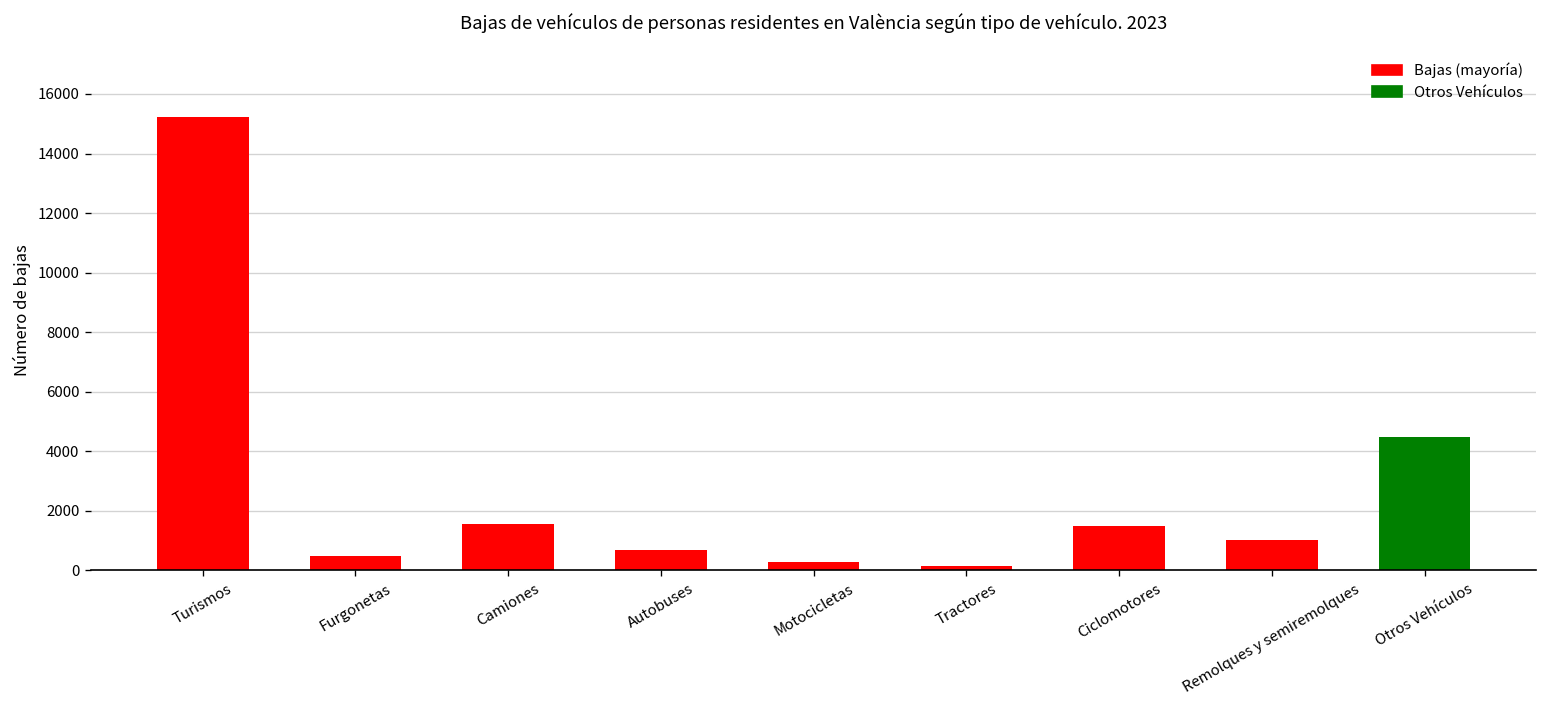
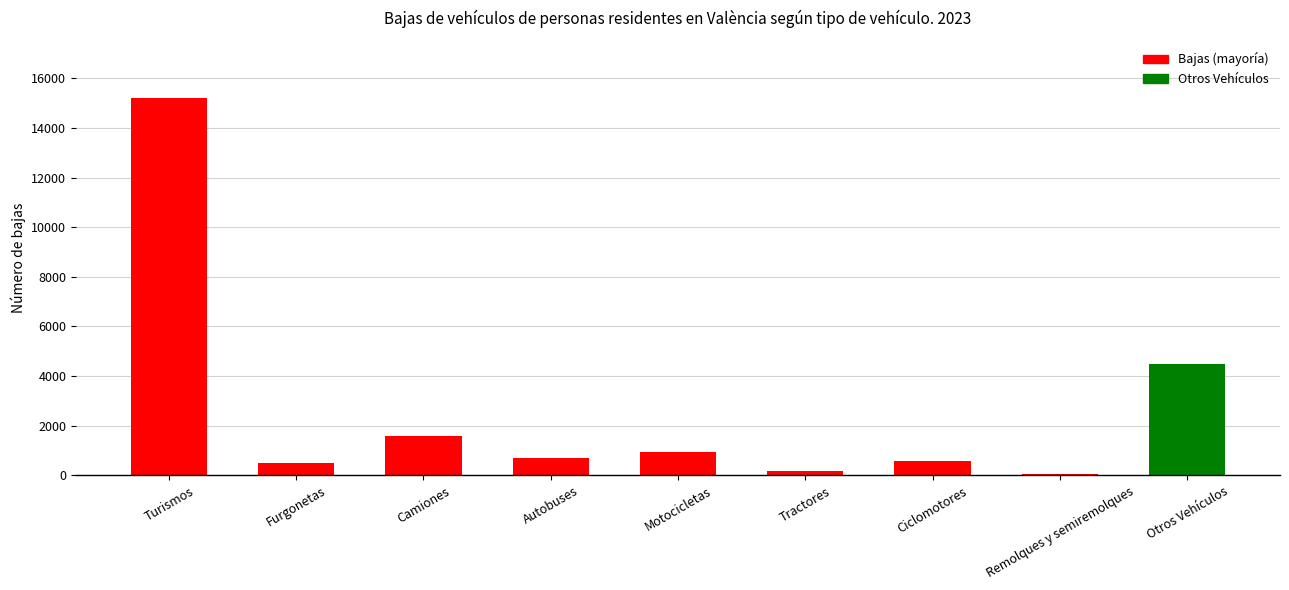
Motocicletas: 300 -> 900
Ciclomotores: 1500 -> 600
Remolques y semiremolques: 1000 -> 0
